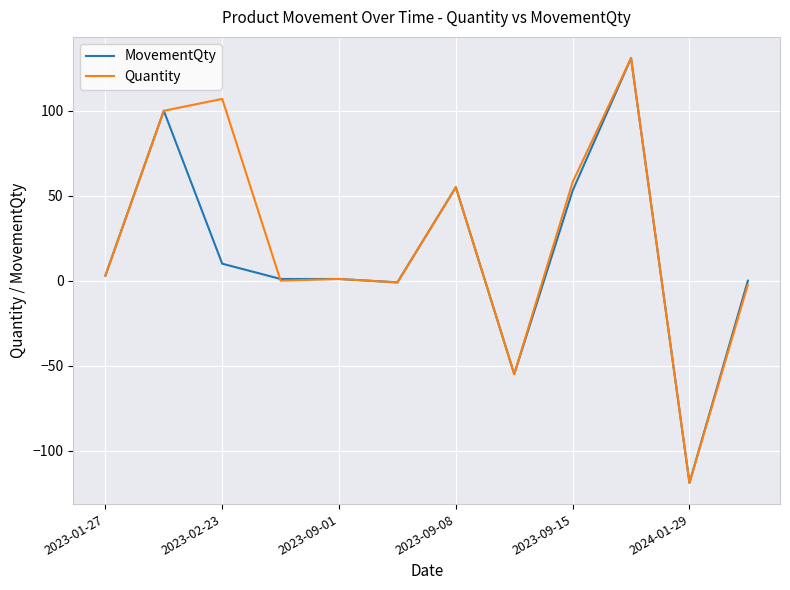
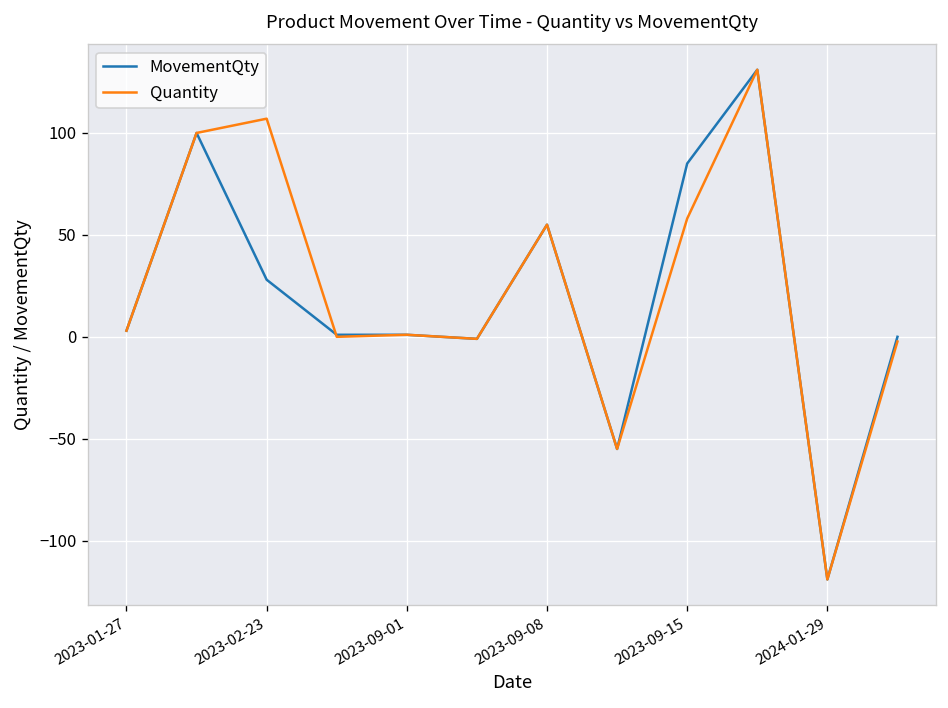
MovementQty, 2023-02-23: 10 -> 28
MovementQty, 2023-09-15: 53 -> 85
